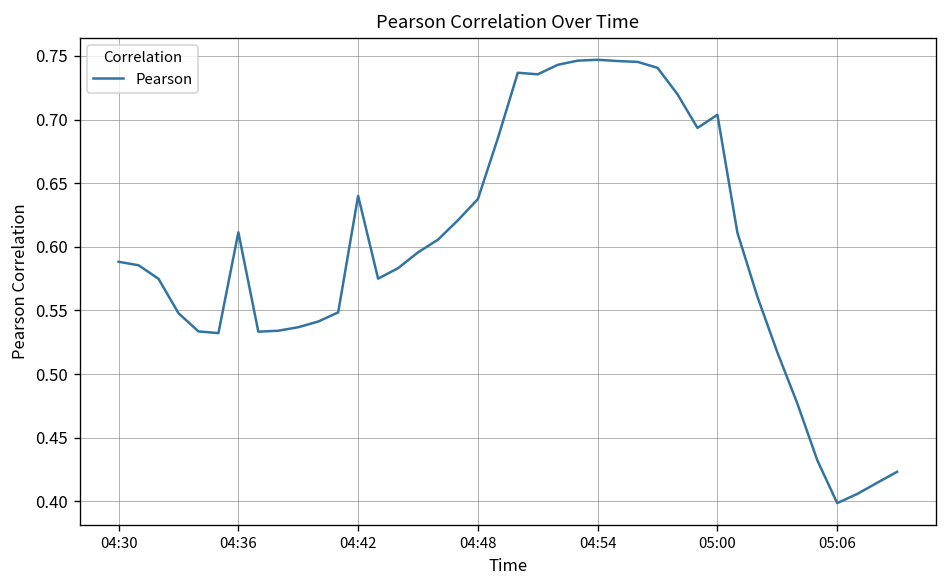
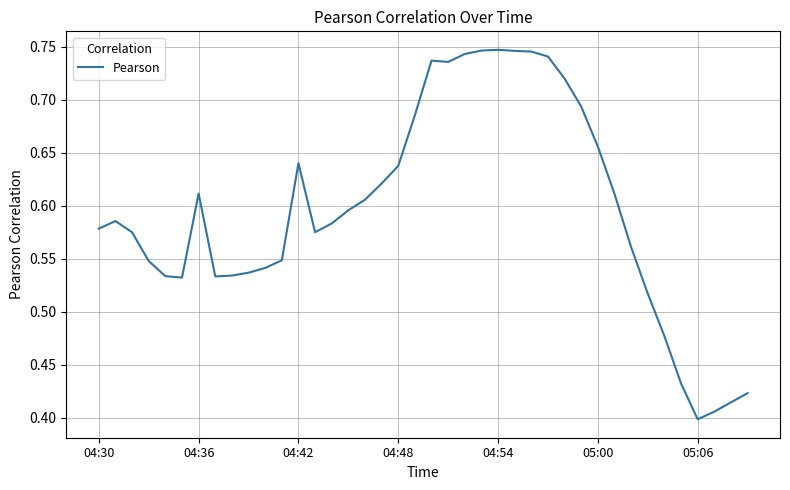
04:30: 0.588 -> 0.578
05:00: 0.704 -> 0.656
